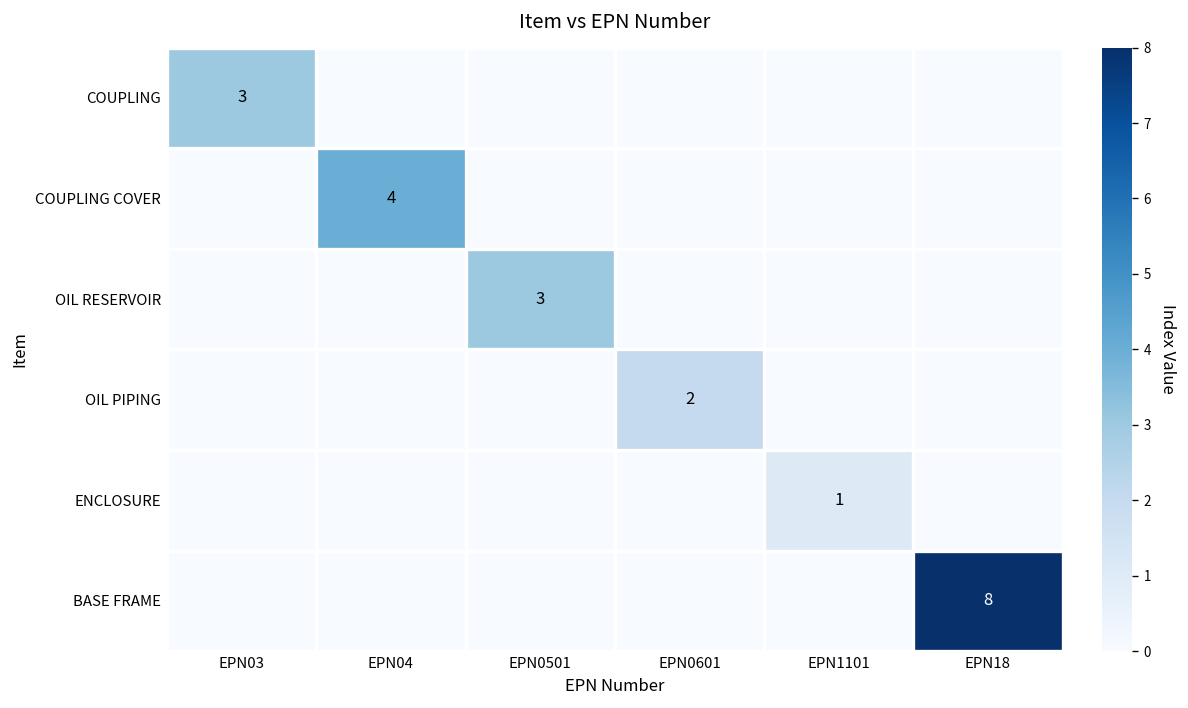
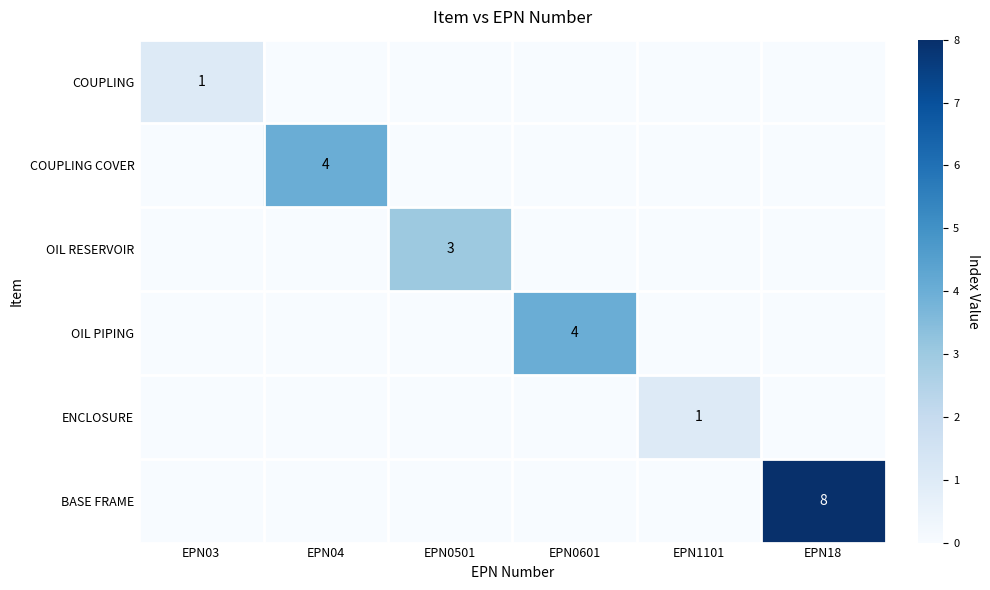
COUPLING, EPN03: 3 -> 1
OIL PIPING, EPN0601: 2 -> 4
